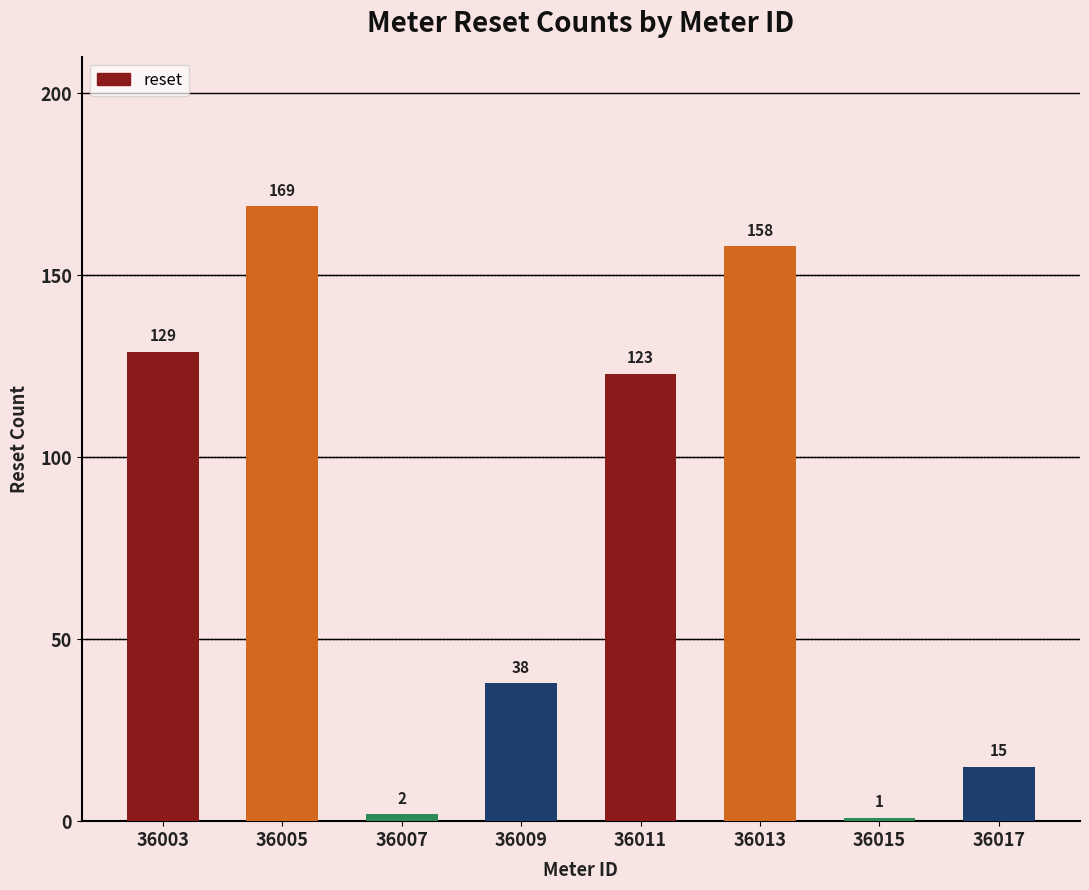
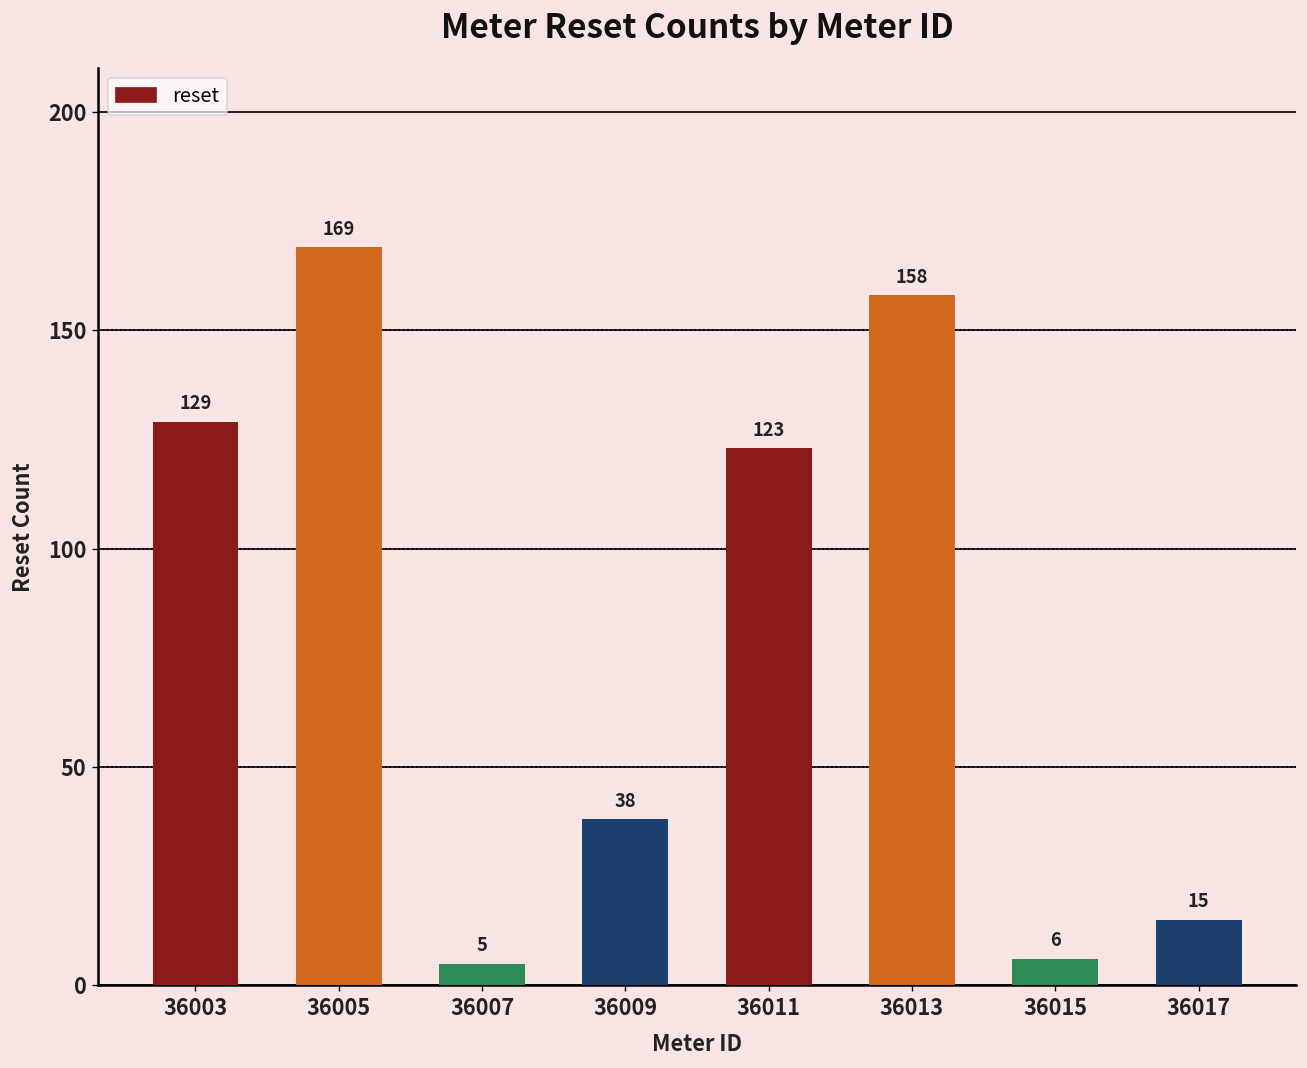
36007: 2 -> 5
36015: 1 -> 6
